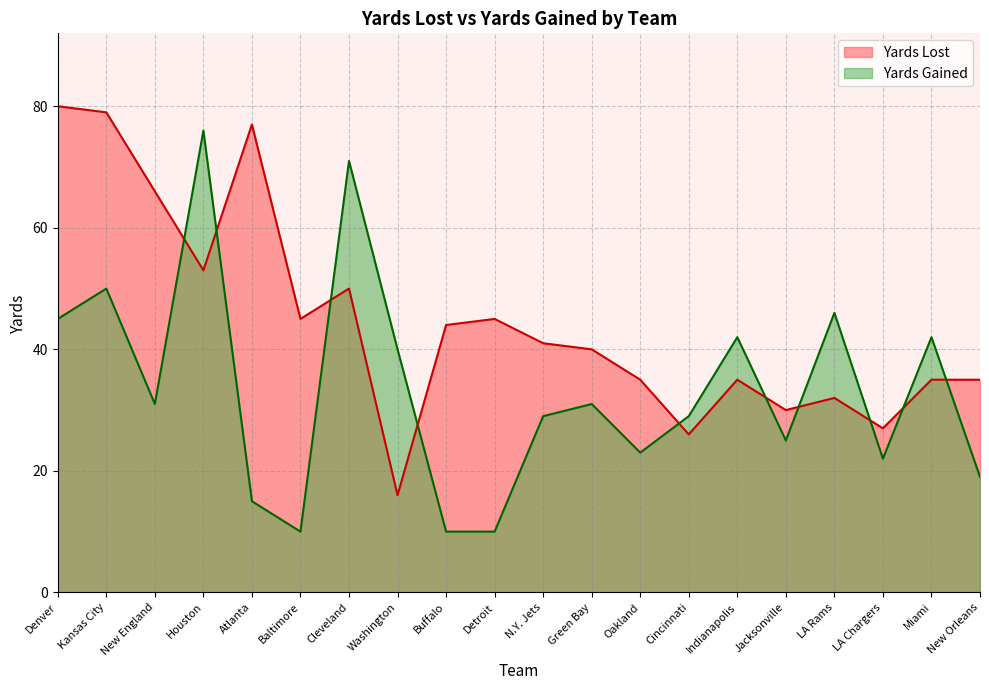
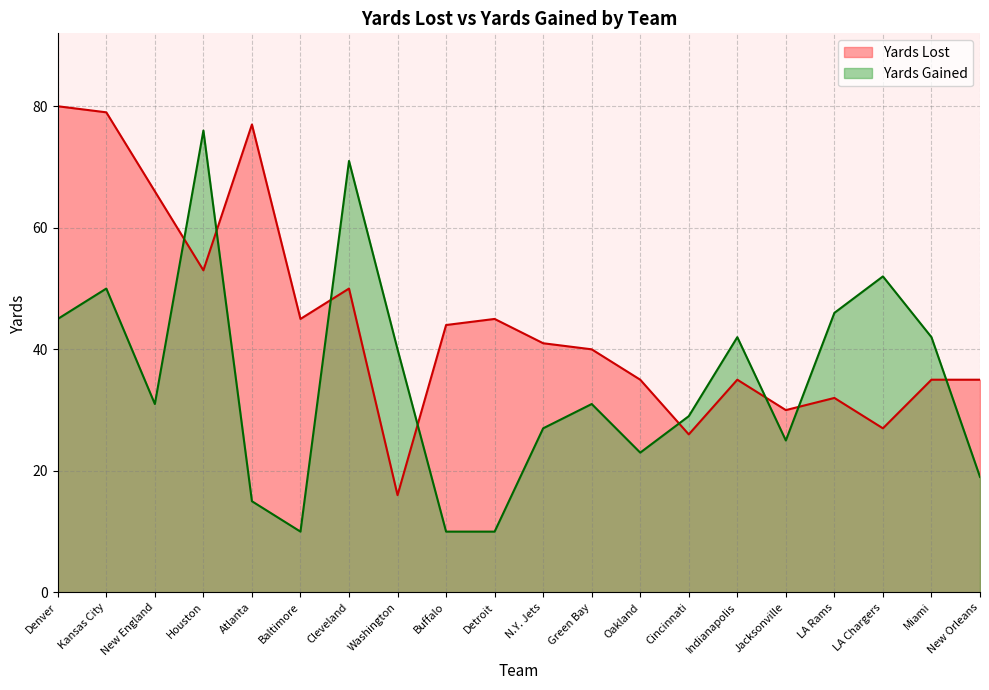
Yards Gained, N.Y. Jets: 29 -> 27
Yards Gained, LA Chargers: 22 -> 52
